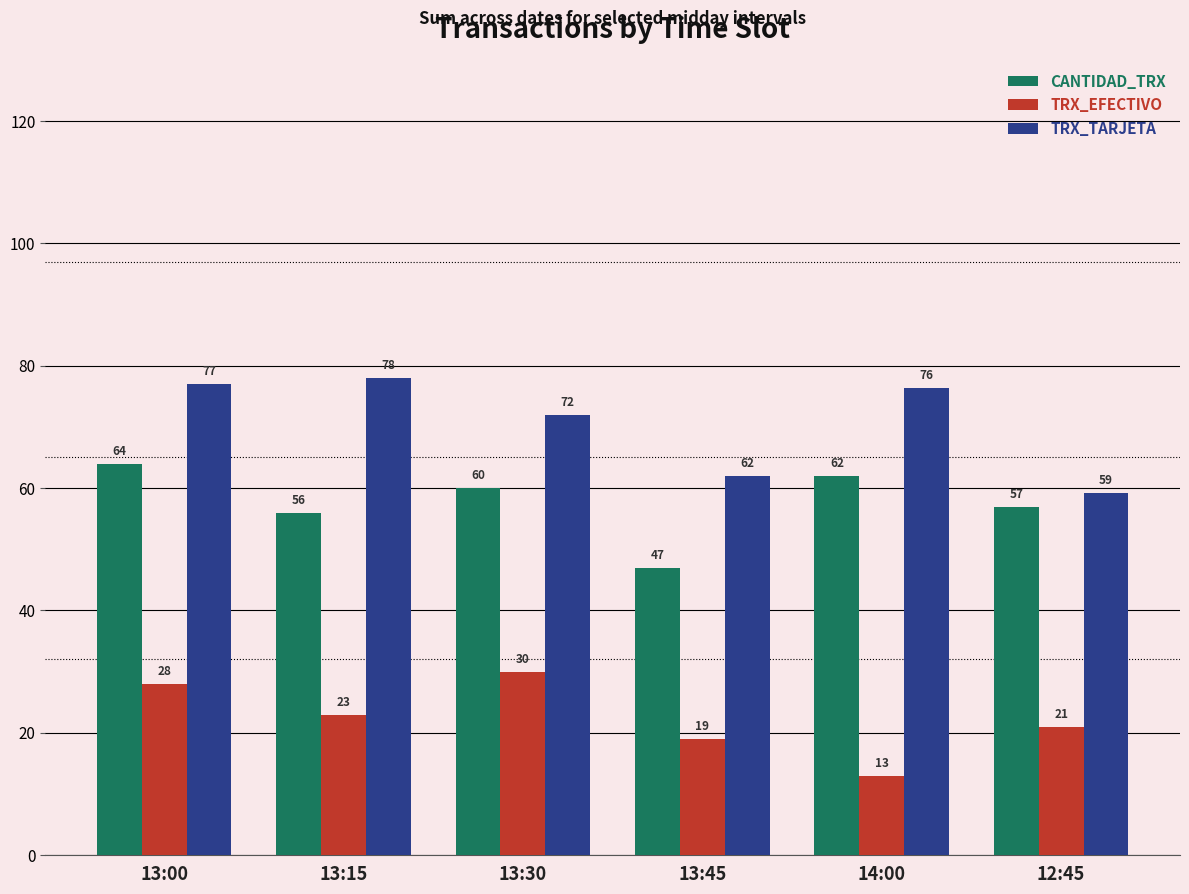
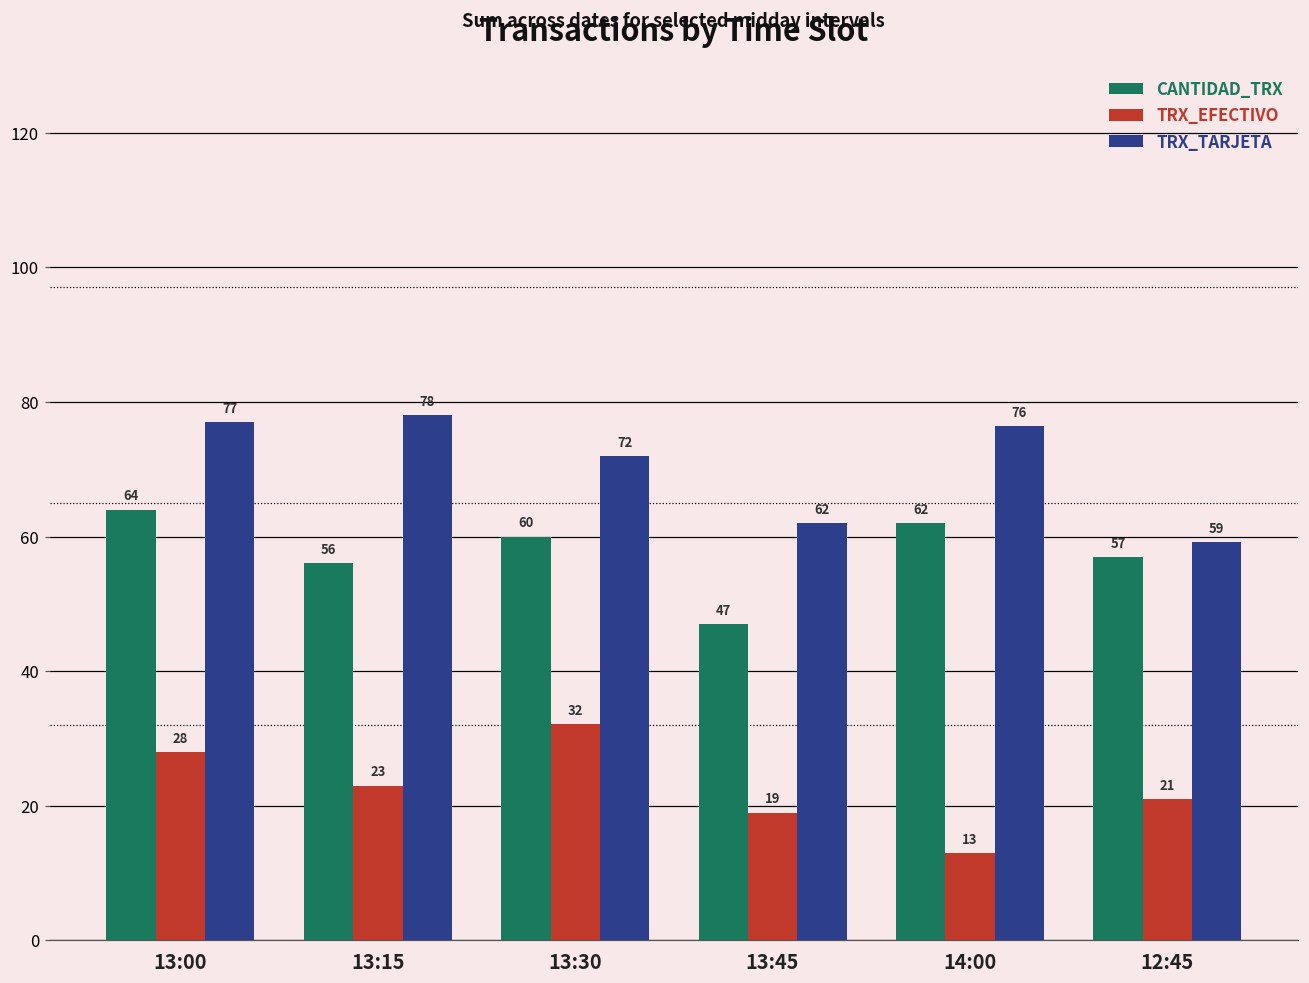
TRX_EFECTIVO, 13:30: 30 -> 32
